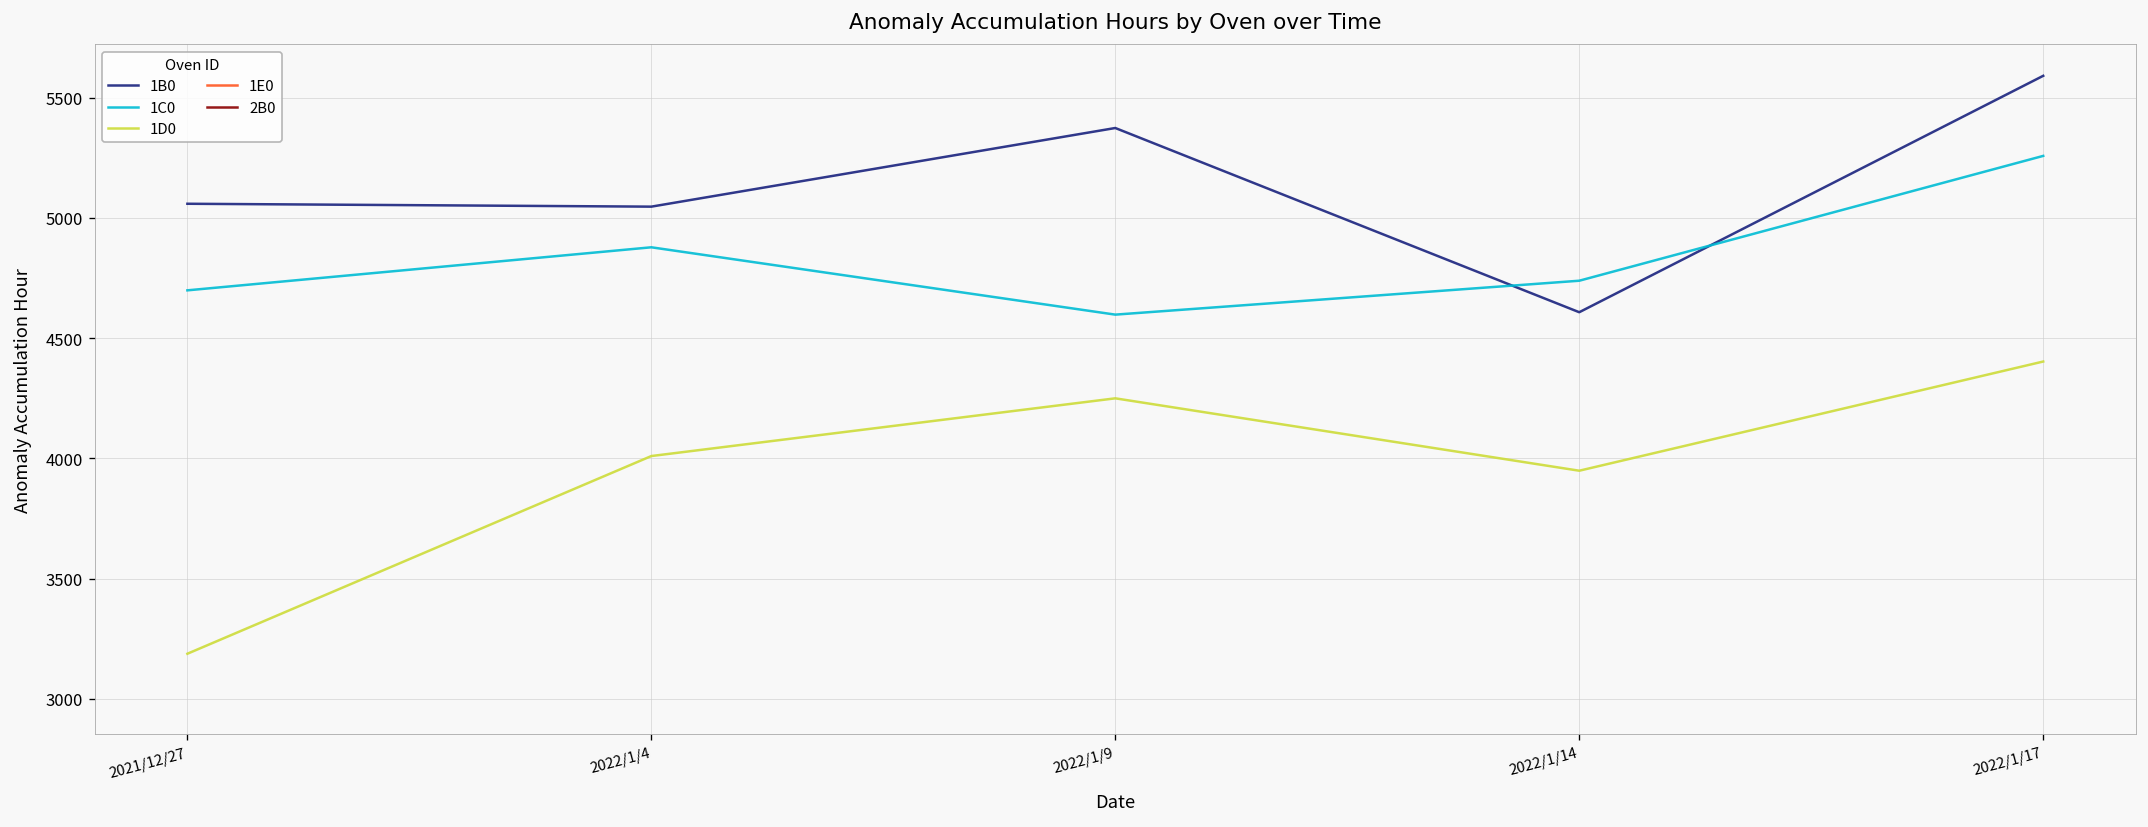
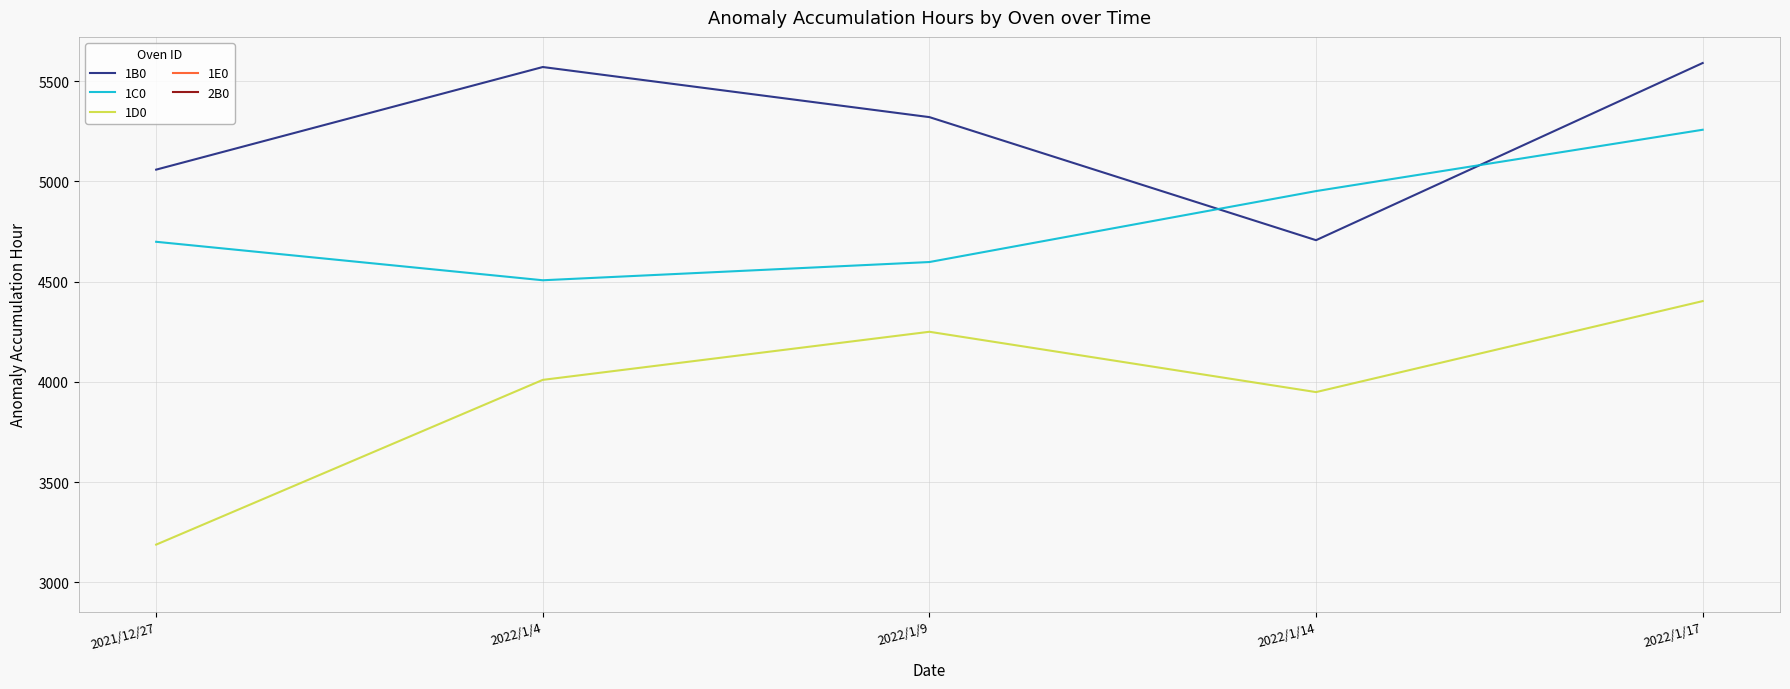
1B0, 2022/1/4: 5050 -> 5570
1C0, 2022/1/4: 4880 -> 4510
1B0, 2022/1/9: 5370 -> 5320
1B0, 2022/1/14: 4610 -> 4710
1C0, 2022/1/14: 4740 -> 4950
